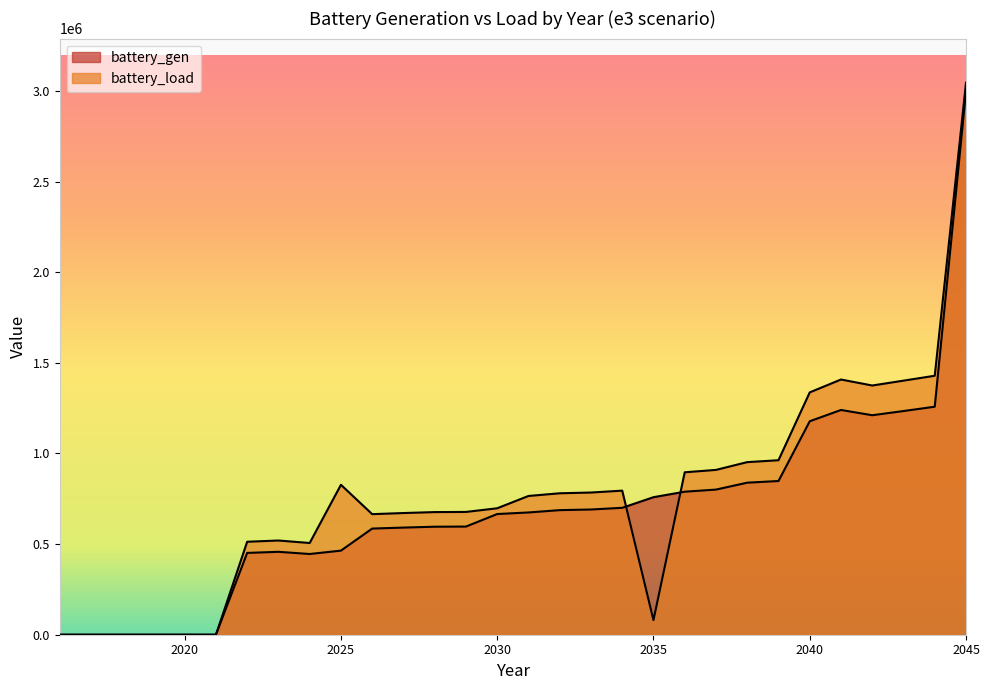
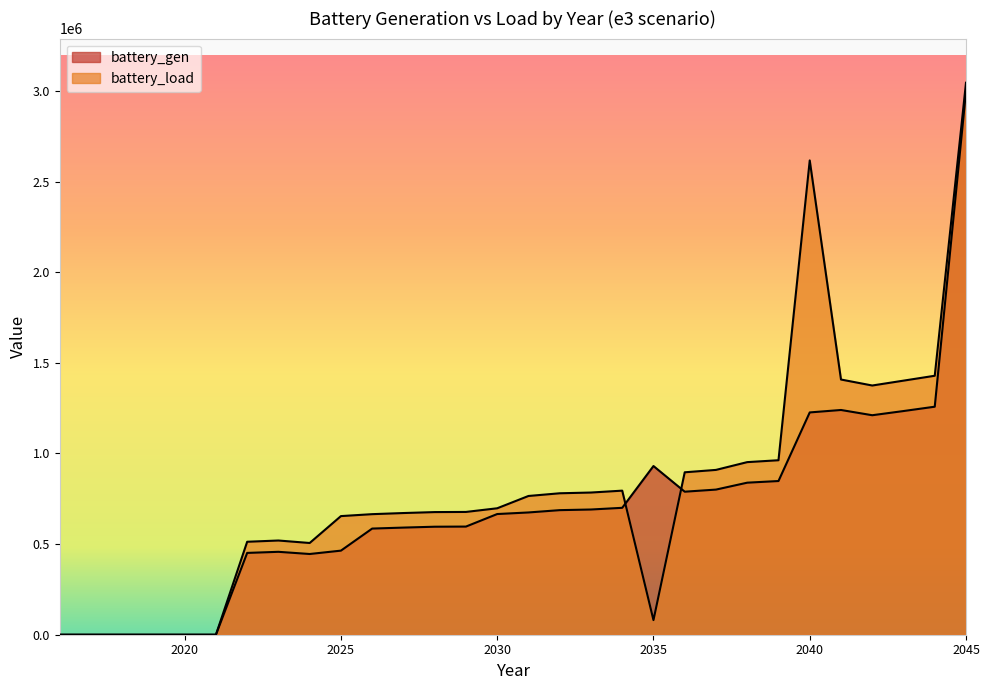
battery_load, 2025: 830000 -> 650000
battery_gen, 2035: 760000 -> 930000
battery_gen, 2040: 1180000 -> 1230000
battery_load, 2040: 1340000 -> 2620000
